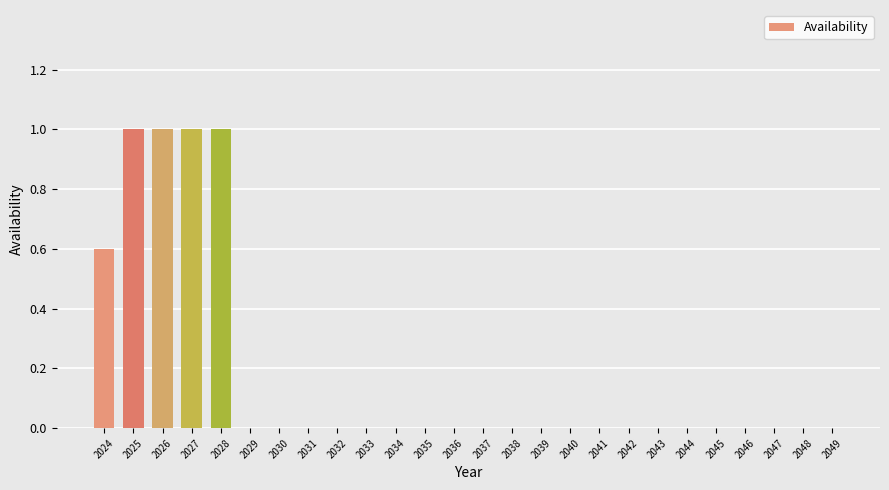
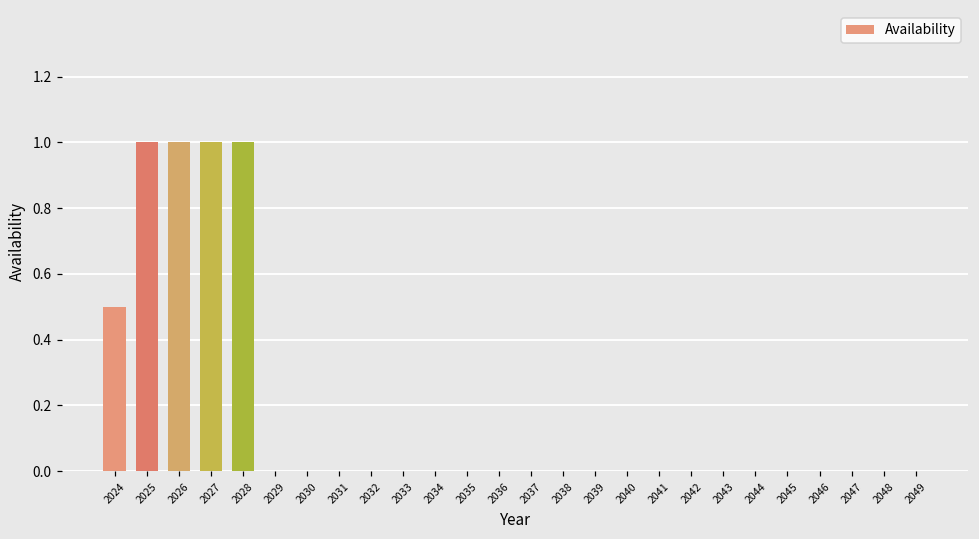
2024: 0.6 -> 0.5
